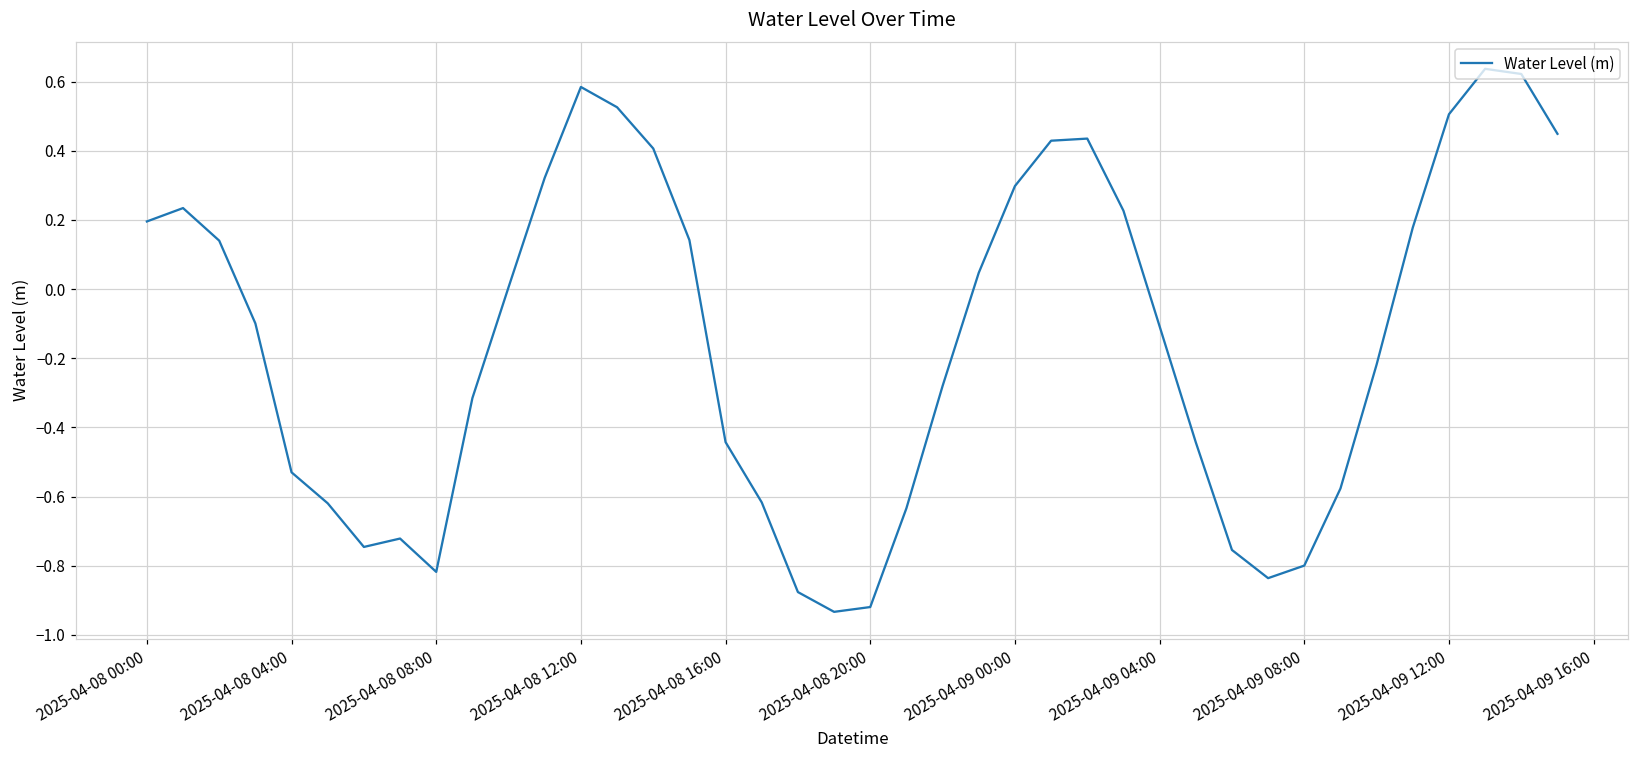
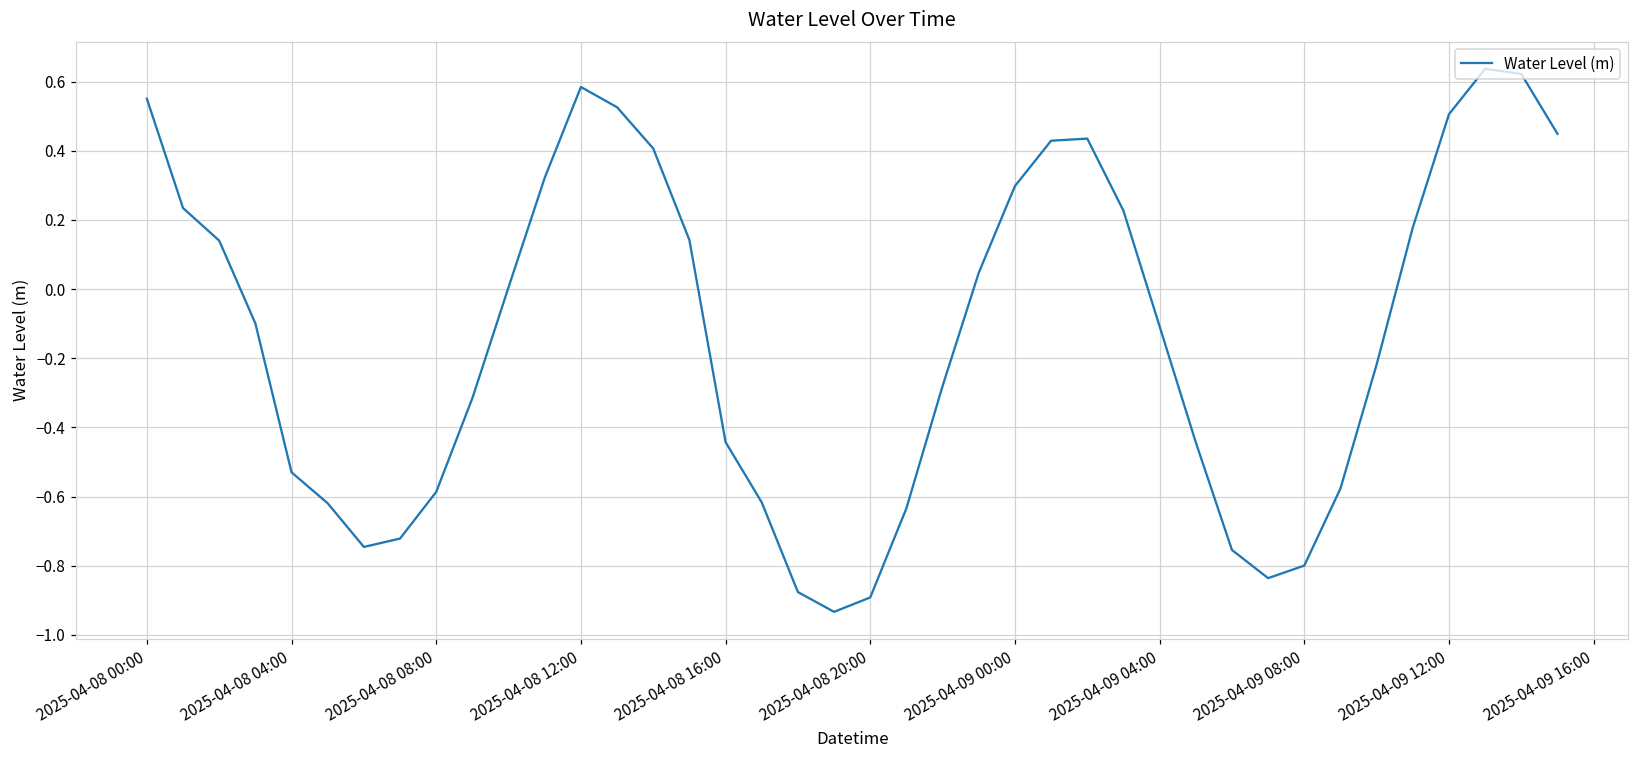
2025-04-08 00:00: 0.20 -> 0.55
2025-04-08 08:00: -0.82 -> -0.59
2025-04-08 20:00: -0.92 -> -0.89
